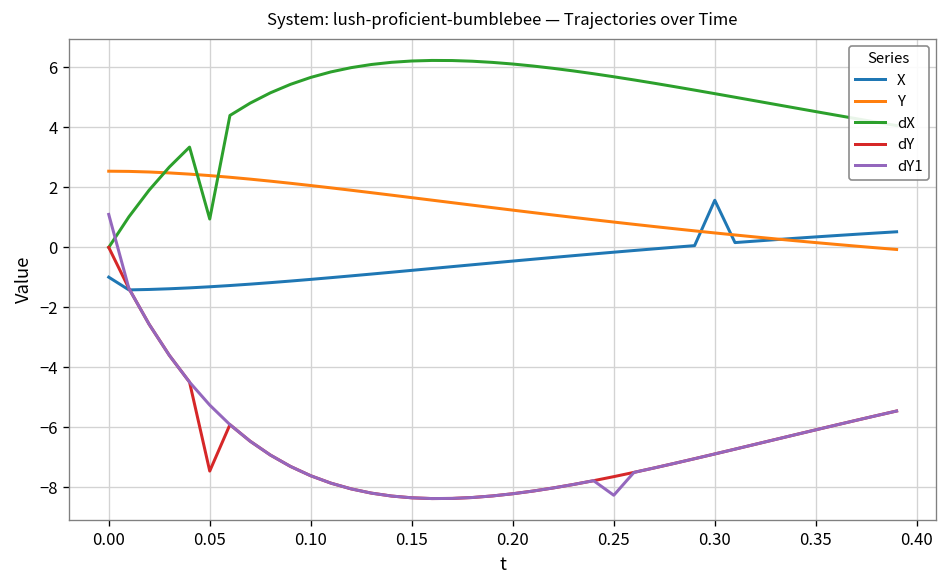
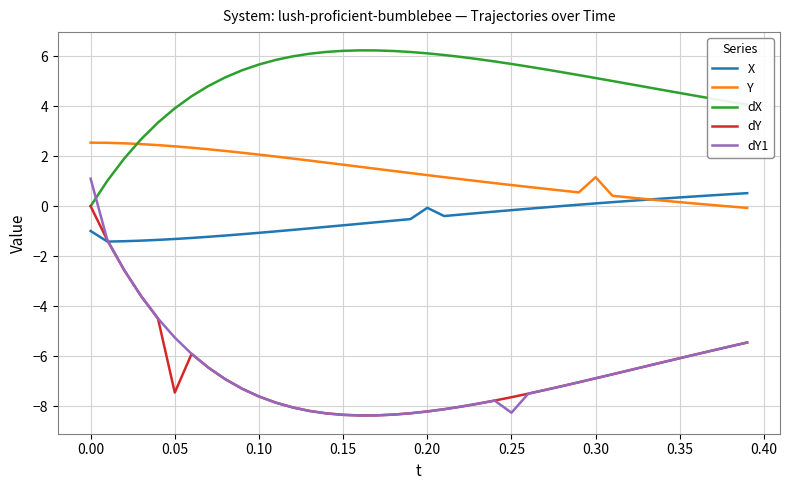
dX, 0.05: 0.9 -> 3.9
X, 0.20: -0.5 -> -0.1
X, 0.30: 1.6 -> 0.1
Y, 0.30: 0.5 -> 1.2
